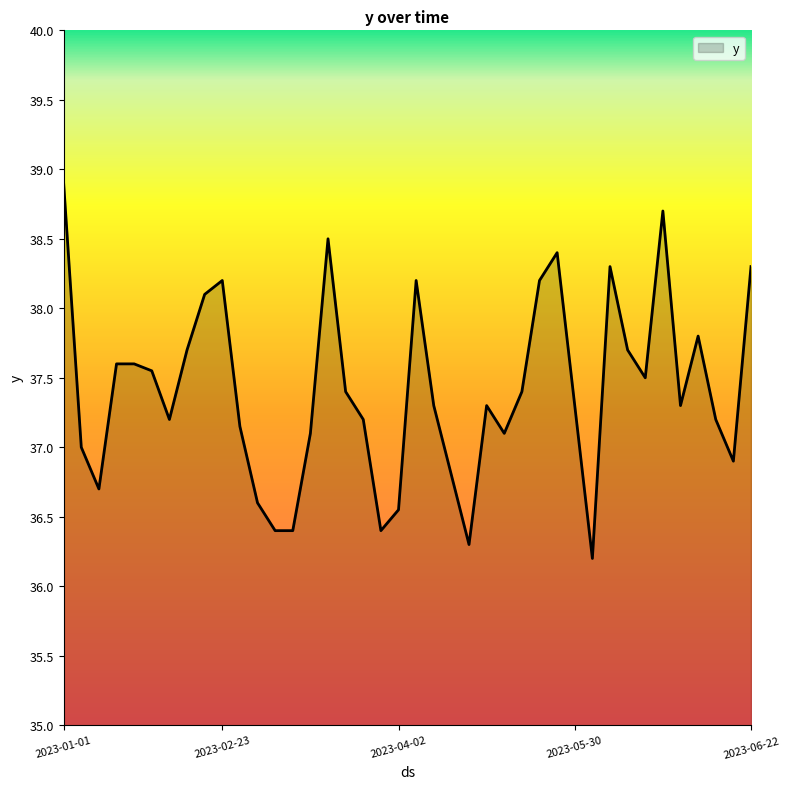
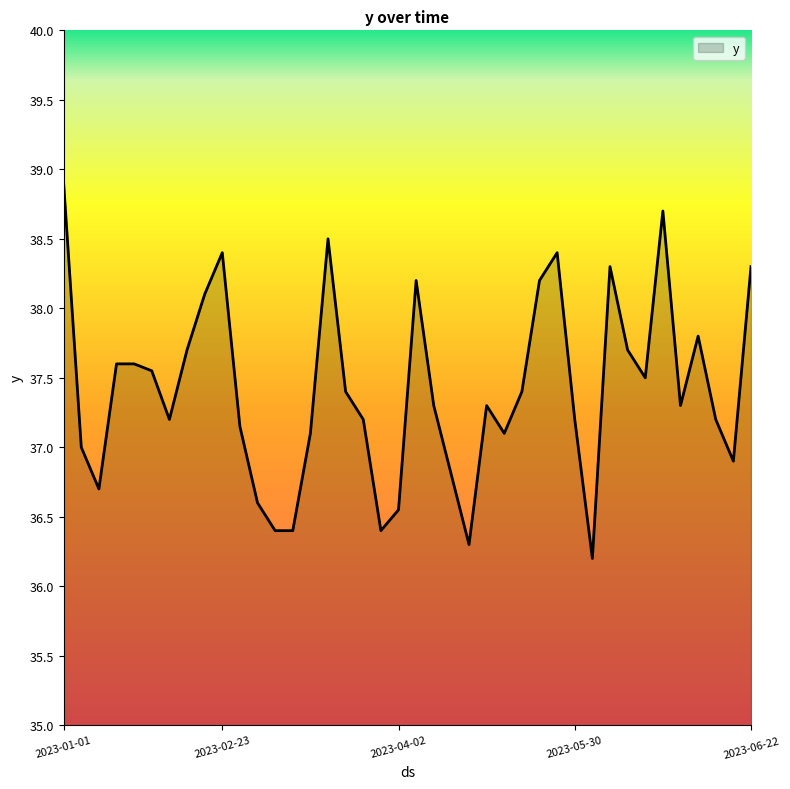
2023-02-23: 38.2 -> 38.4
2023-05-30: 37.3 -> 37.2
